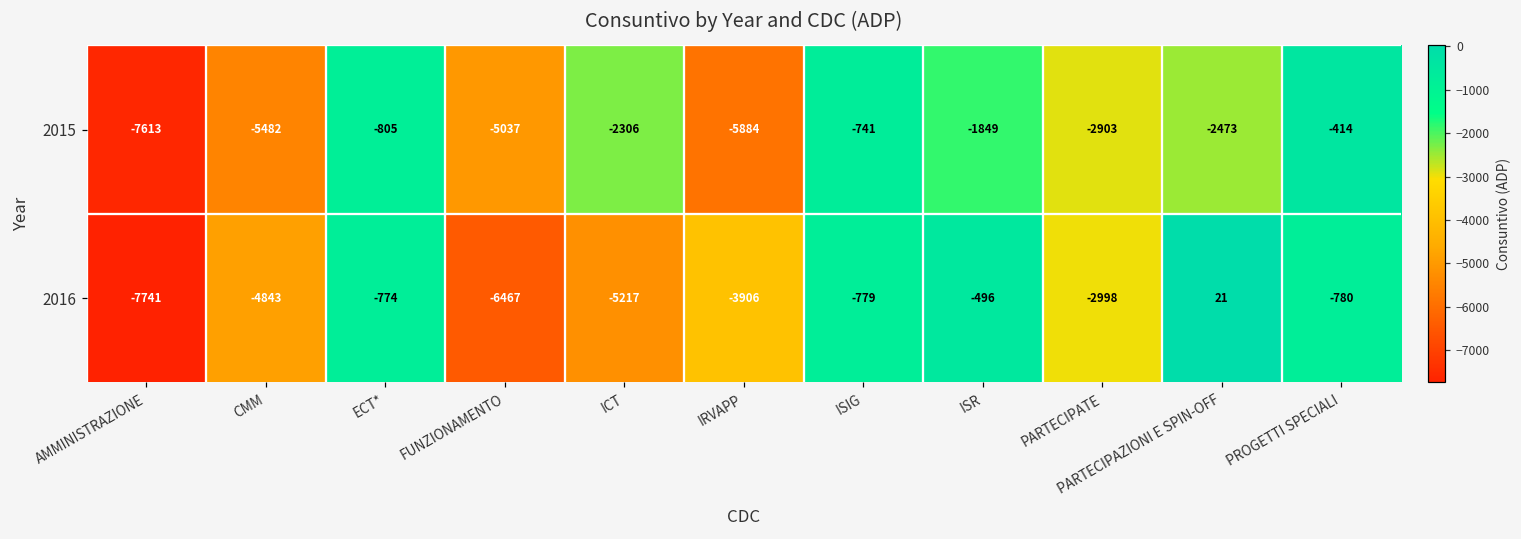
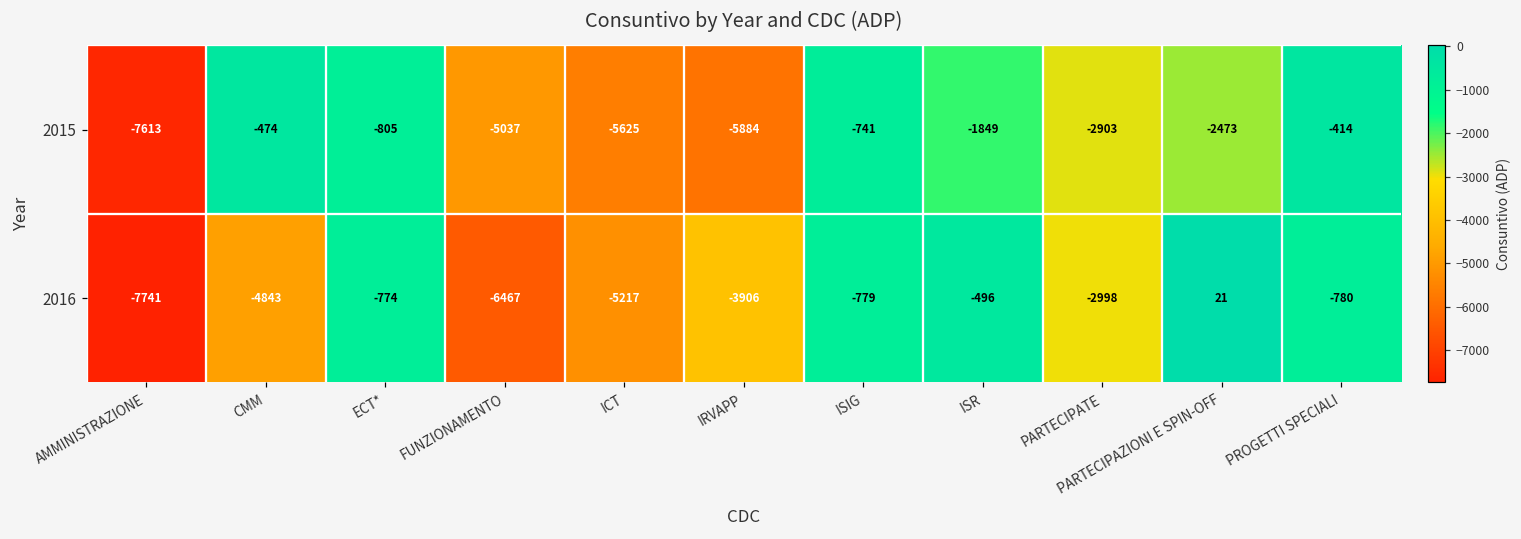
2015, CMM: -5482 -> -474
2015, ICT: -2306 -> -5625
